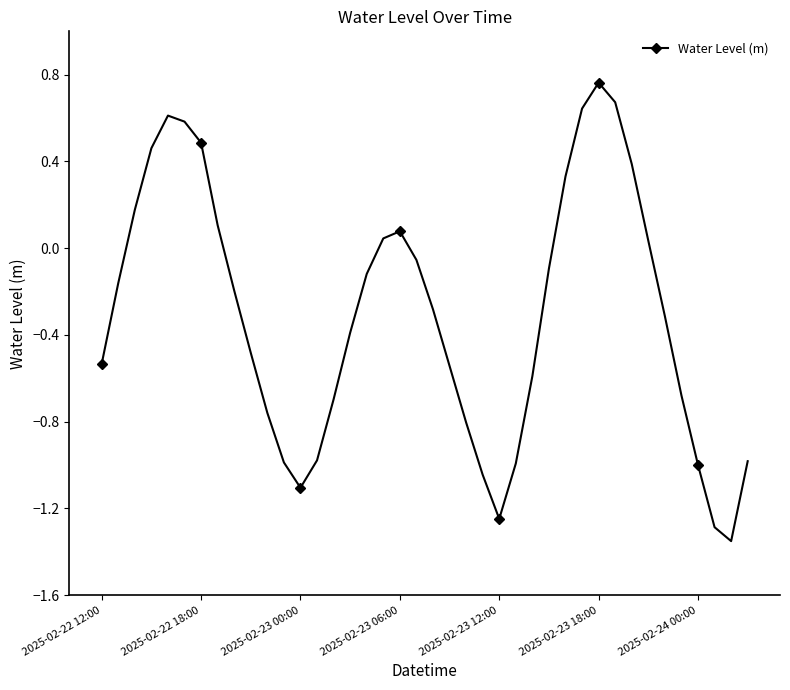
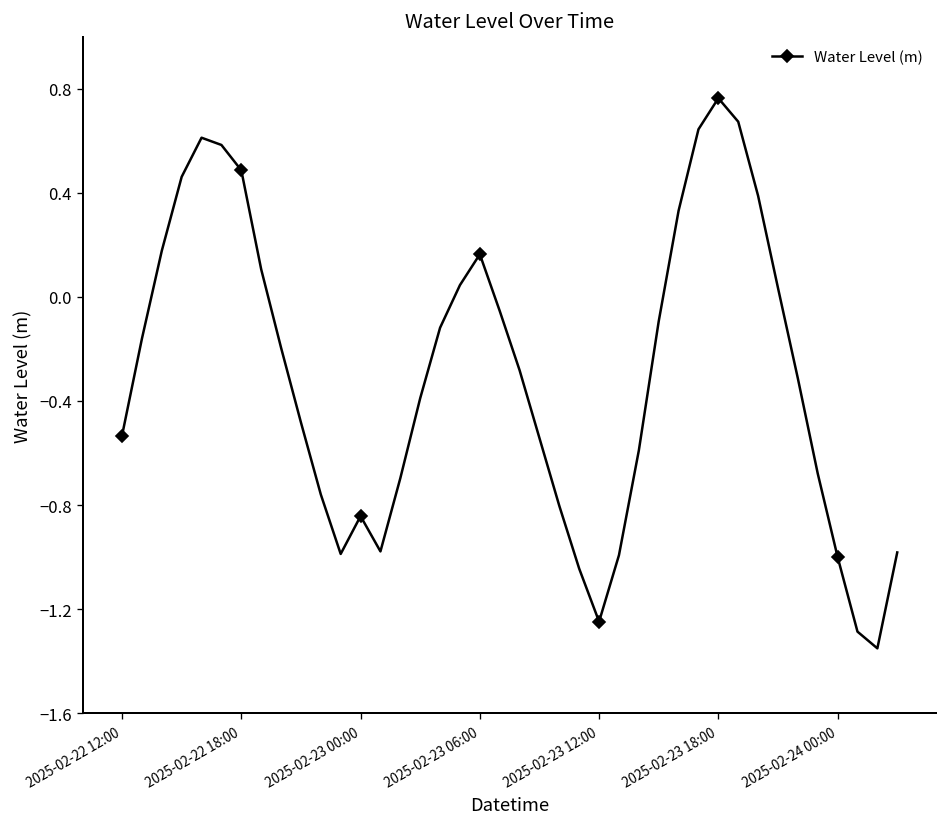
2025-02-23 00:00: -1.10 -> -0.84
2025-02-23 06:00: 0.08 -> 0.16
